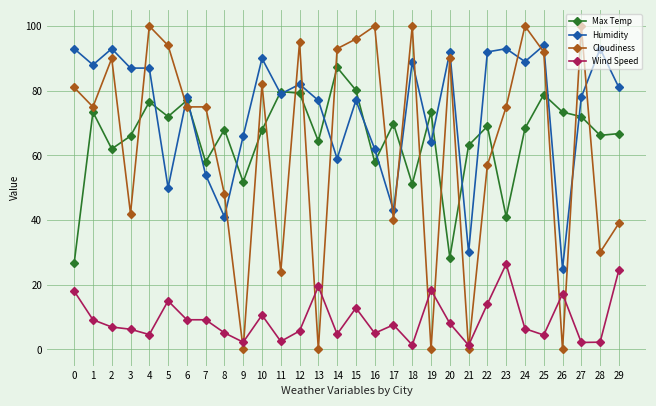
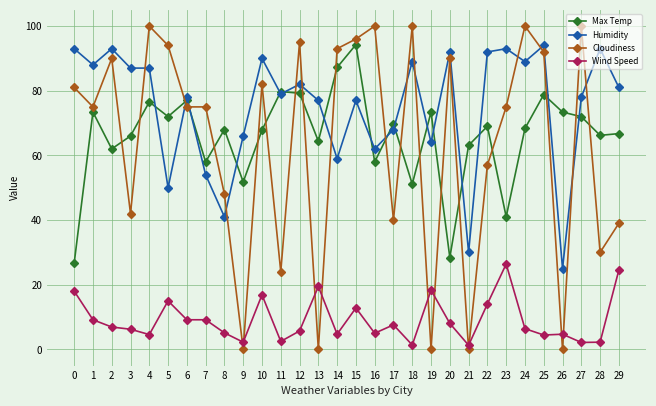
Wind Speed, 10: 11 -> 17
Max Temp, 15: 80 -> 94
Humidity, 17: 43 -> 68
Wind Speed, 26: 17 -> 5
